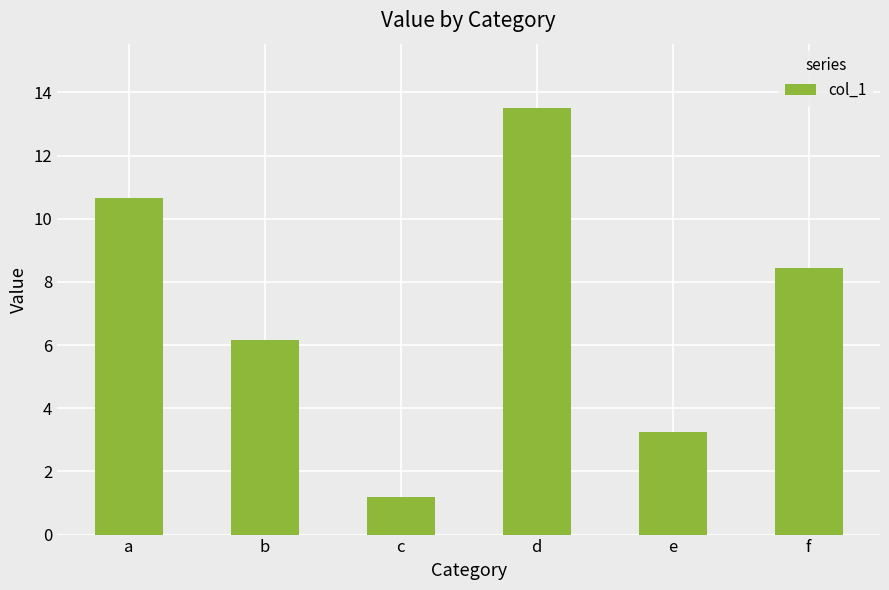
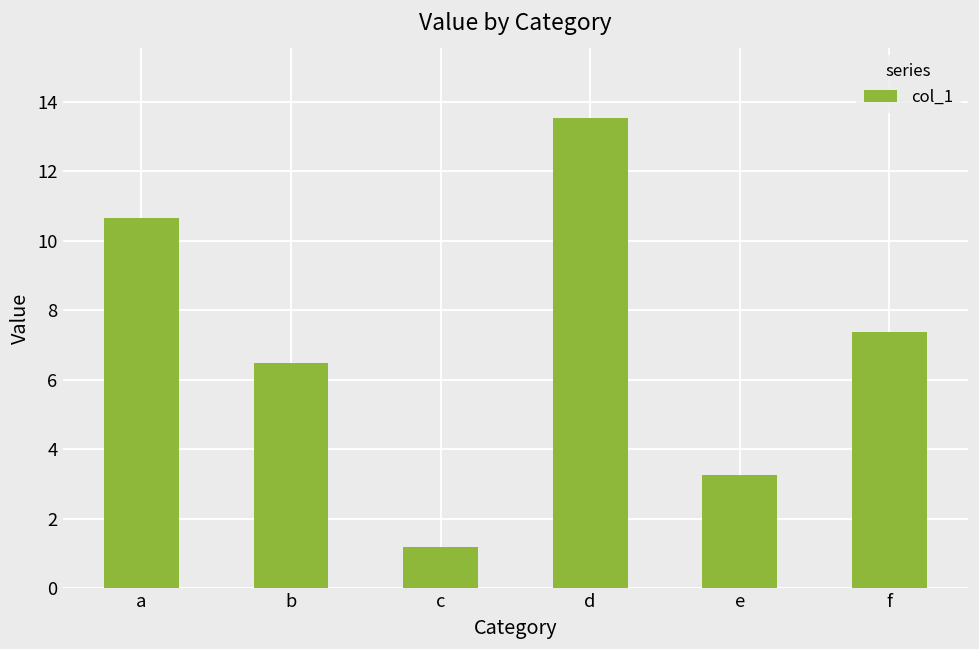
b: 6.2 -> 6.5
f: 8.4 -> 7.4
